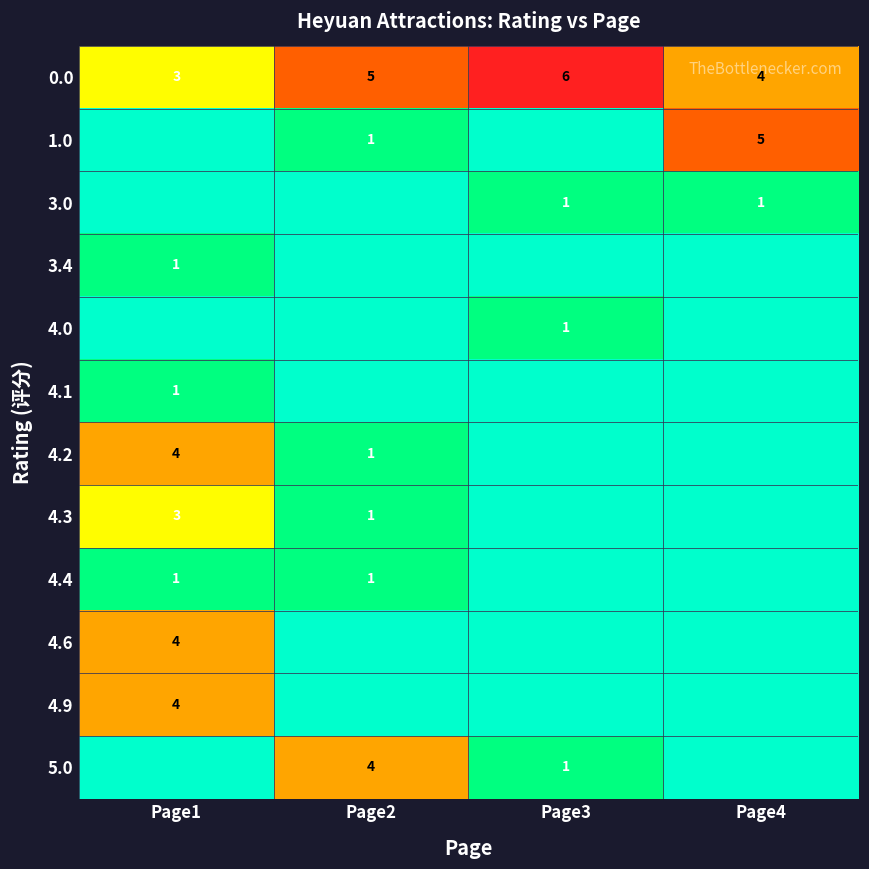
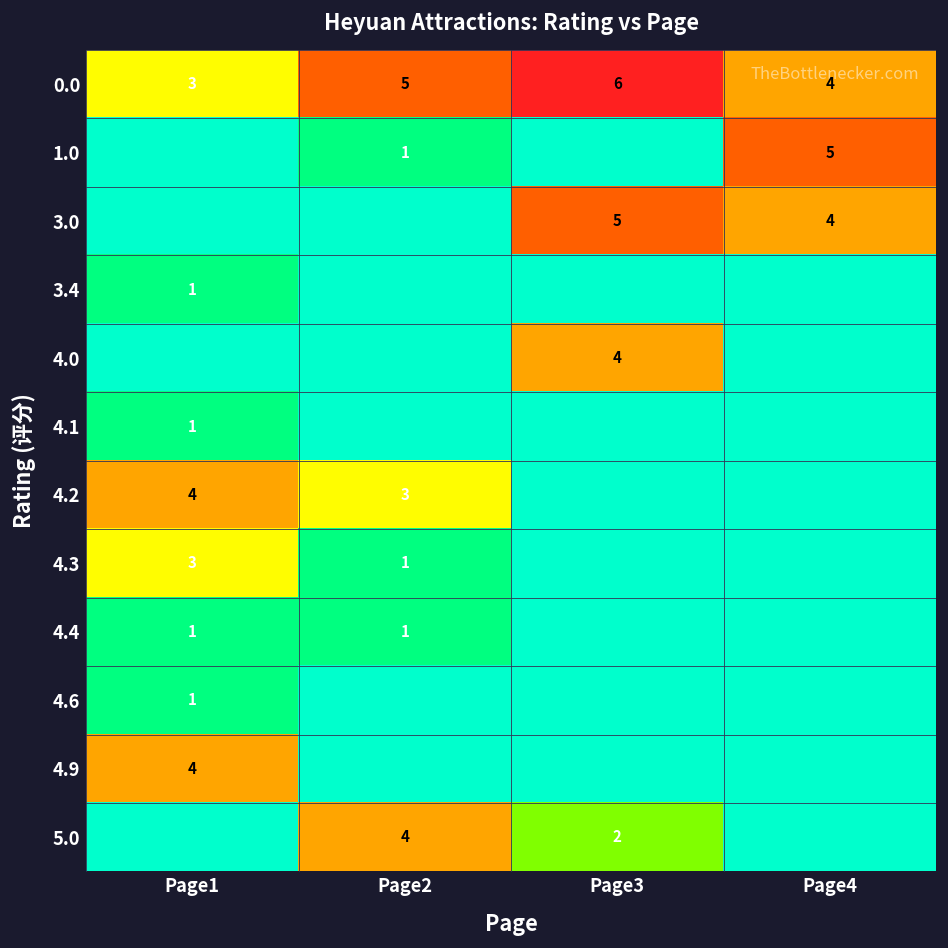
3.0, Page3: 1 -> 5
3.0, Page4: 1 -> 4
4.0, Page3: 1 -> 4
4.2, Page2: 1 -> 3
4.6, Page1: 4 -> 1
5.0, Page3: 1 -> 2
